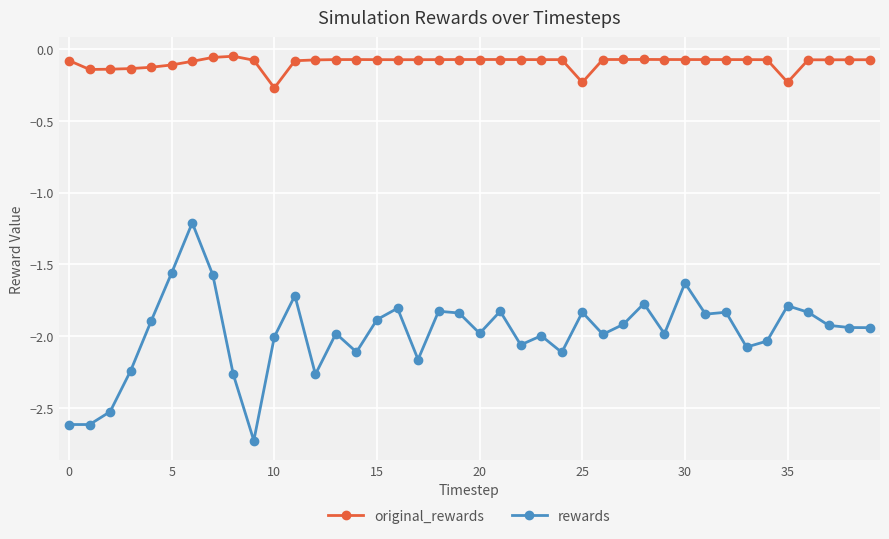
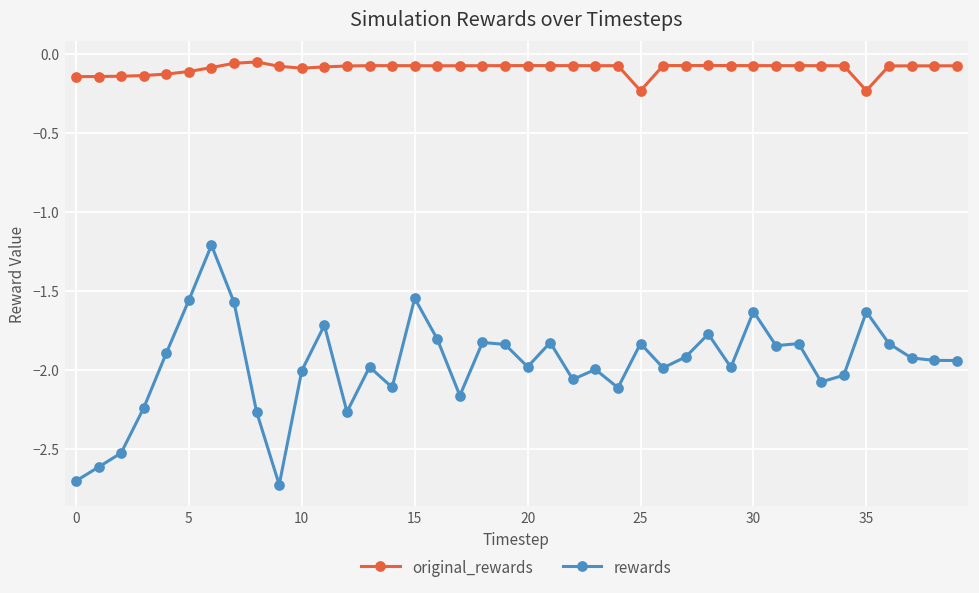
original_rewards, 0: -0.08 -> -0.14
rewards, 0: -2.61 -> -2.70
original_rewards, 10: -0.27 -> -0.09
rewards, 15: -1.88 -> -1.55
rewards, 35: -1.79 -> -1.63
